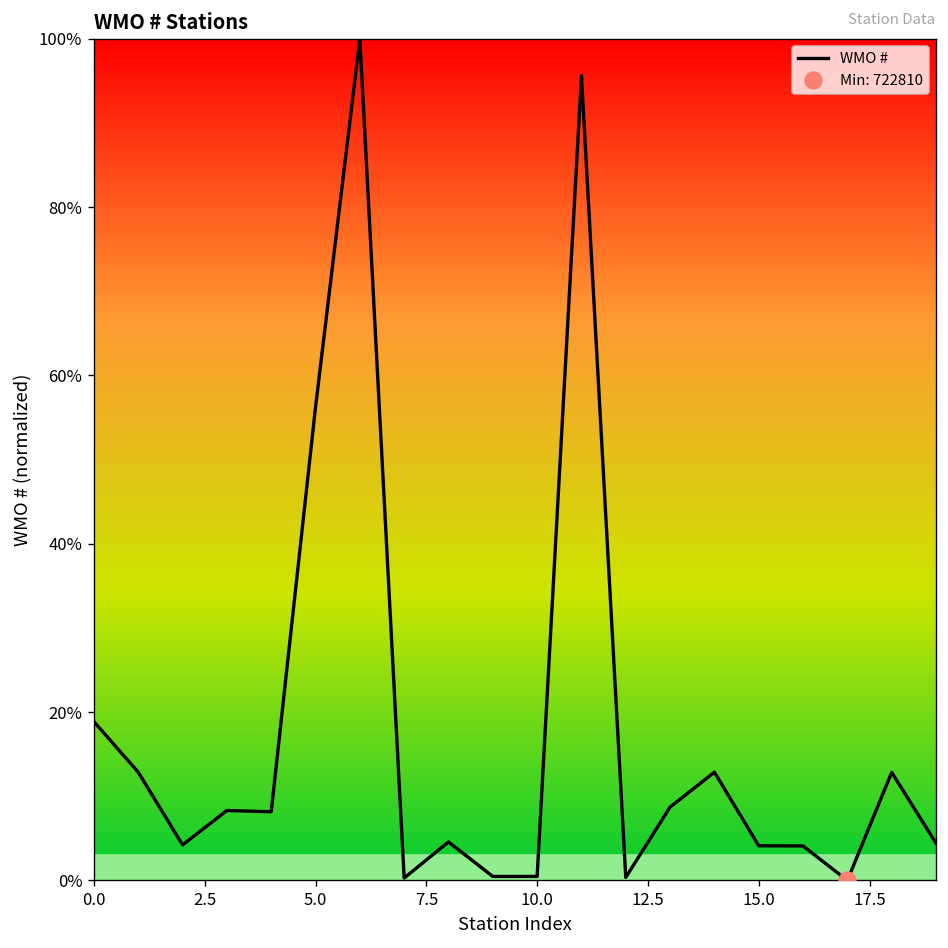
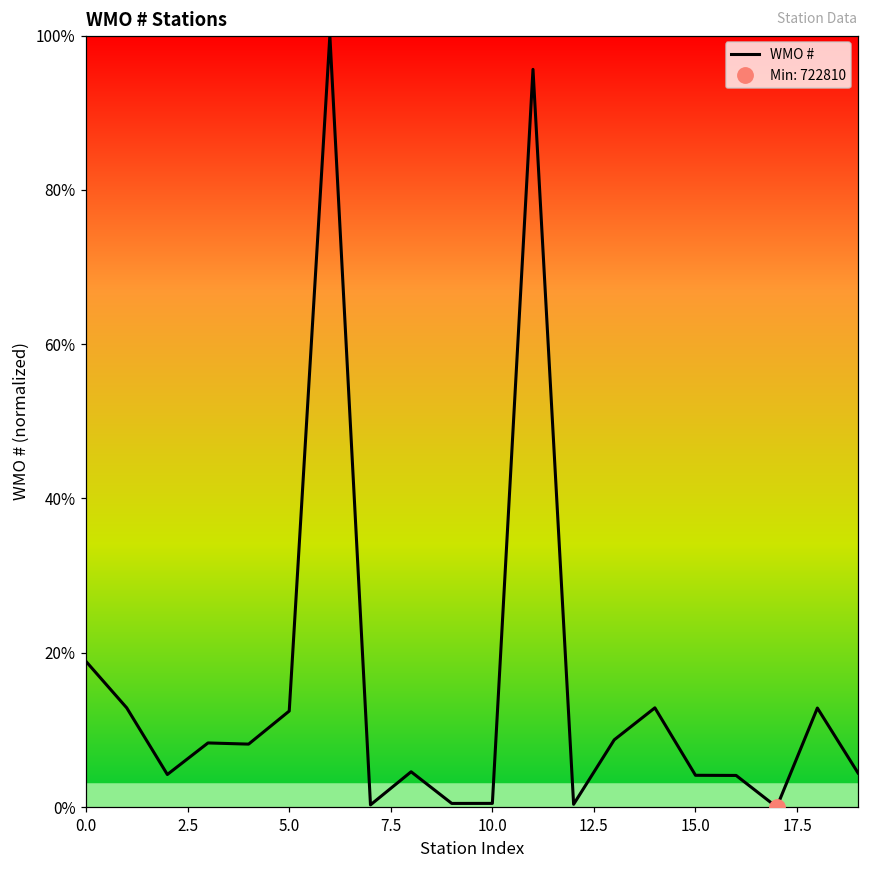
WMO #, 5.0: 56% -> 12%
